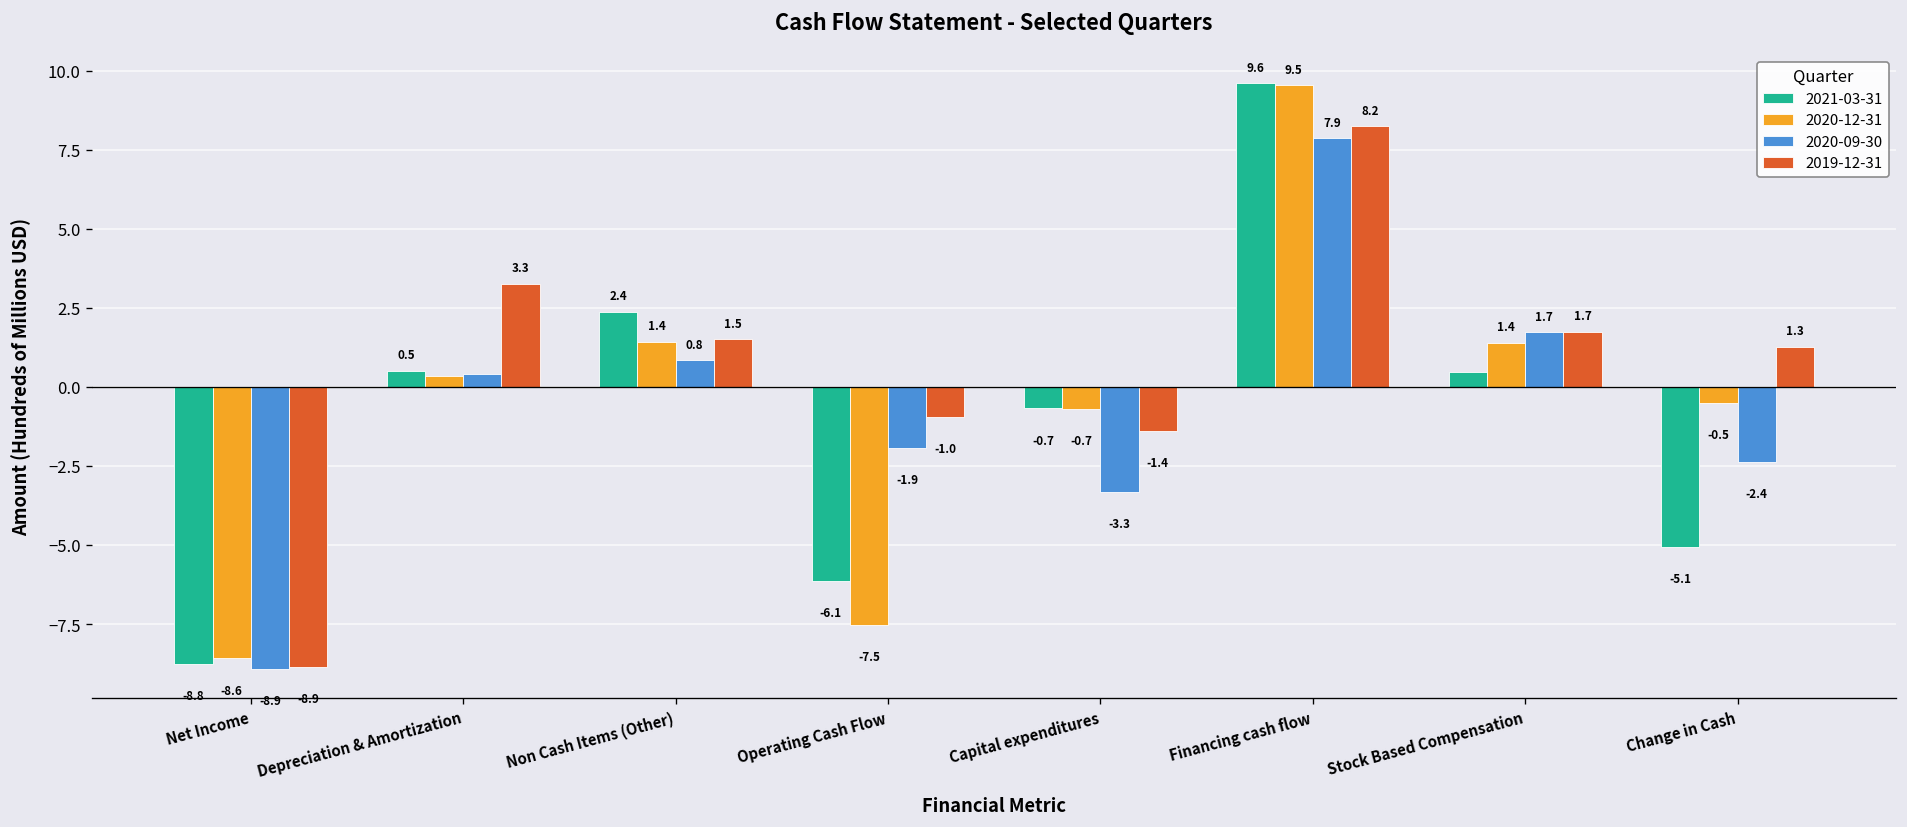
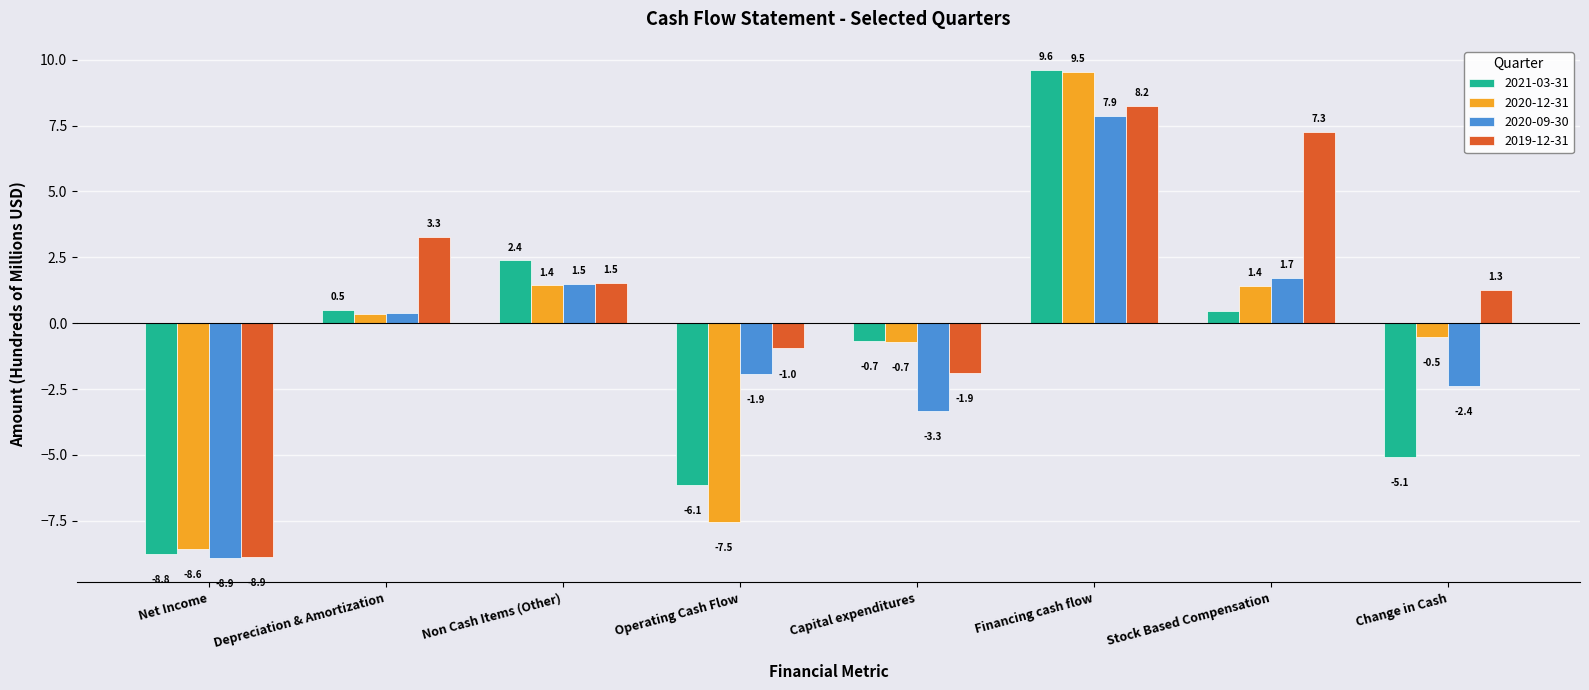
2020-09-30, Non Cash Items (Other): 0.8 -> 1.5
2019-12-31, Capital expenditures: -1.4 -> -1.9
2019-12-31, Stock Based Compensation: 1.7 -> 7.3
